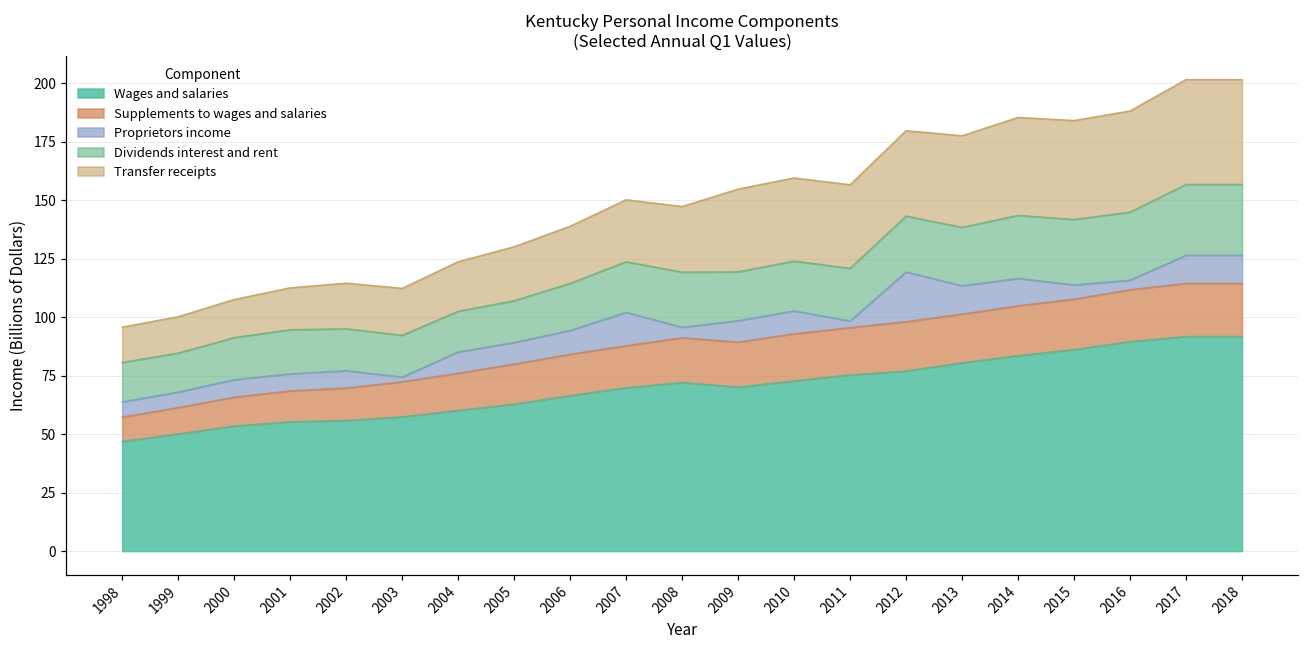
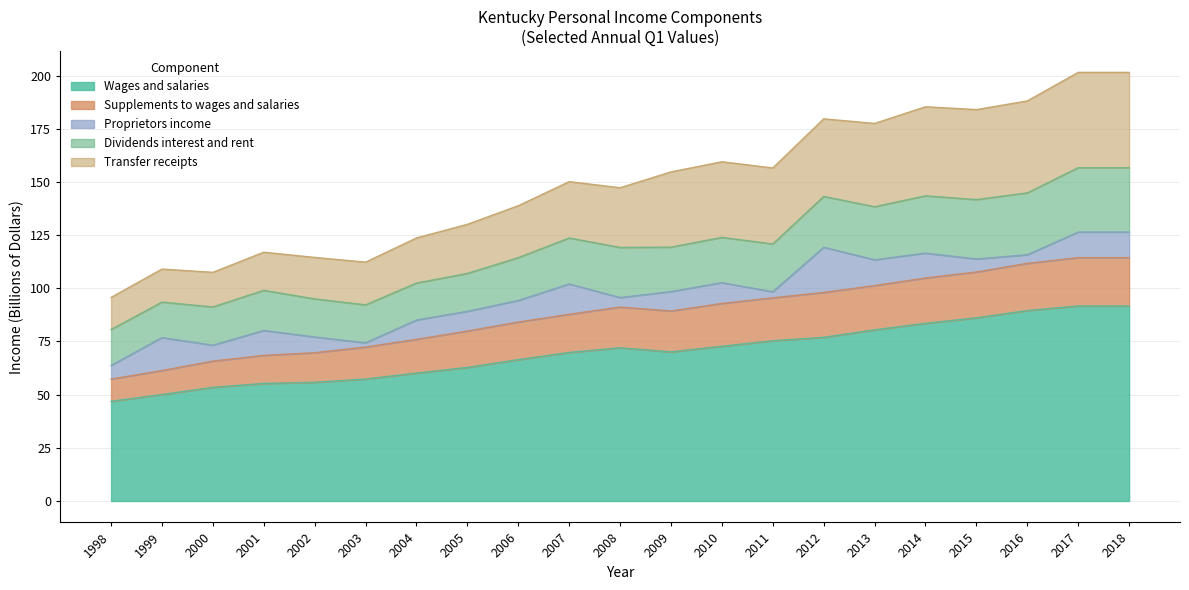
Proprietors income, 1999: 7 -> 15
Proprietors income, 2001: 7 -> 12
